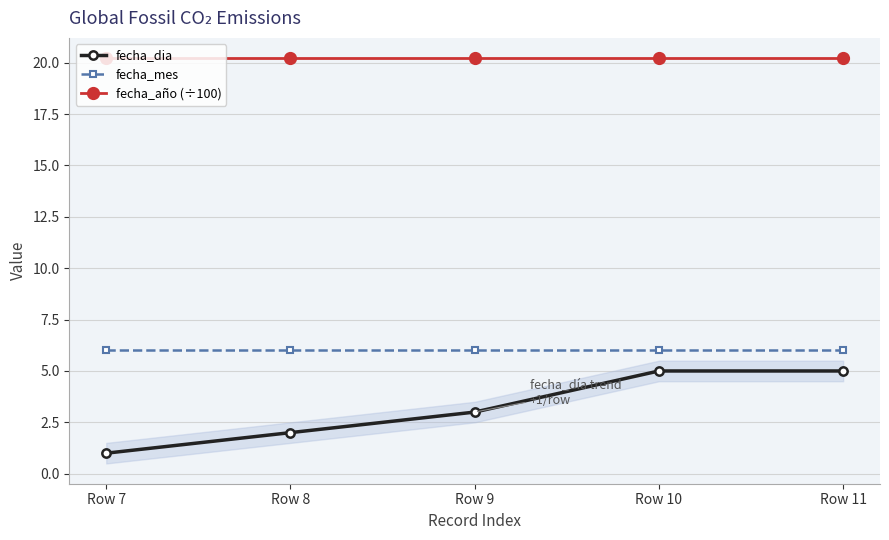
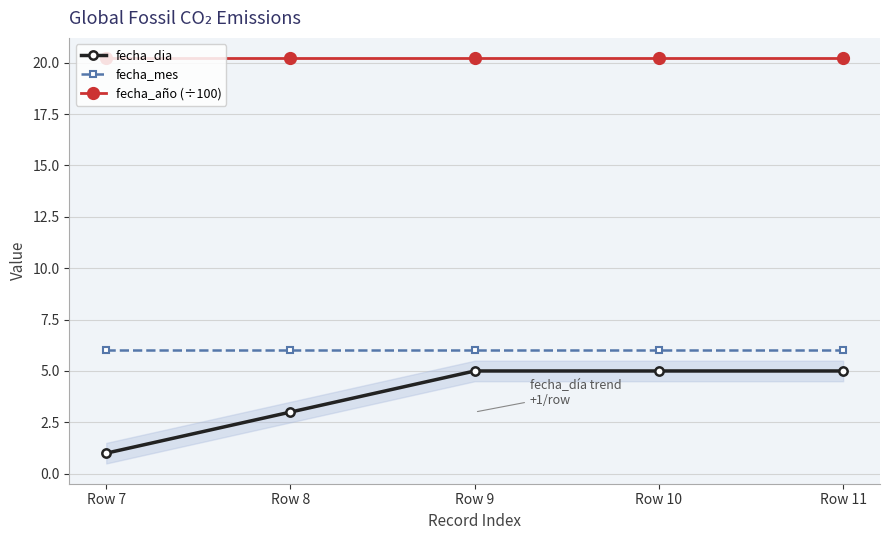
fecha_dia, Row 8: 2 -> 3
fecha_dia, Row 9: 3 -> 5
